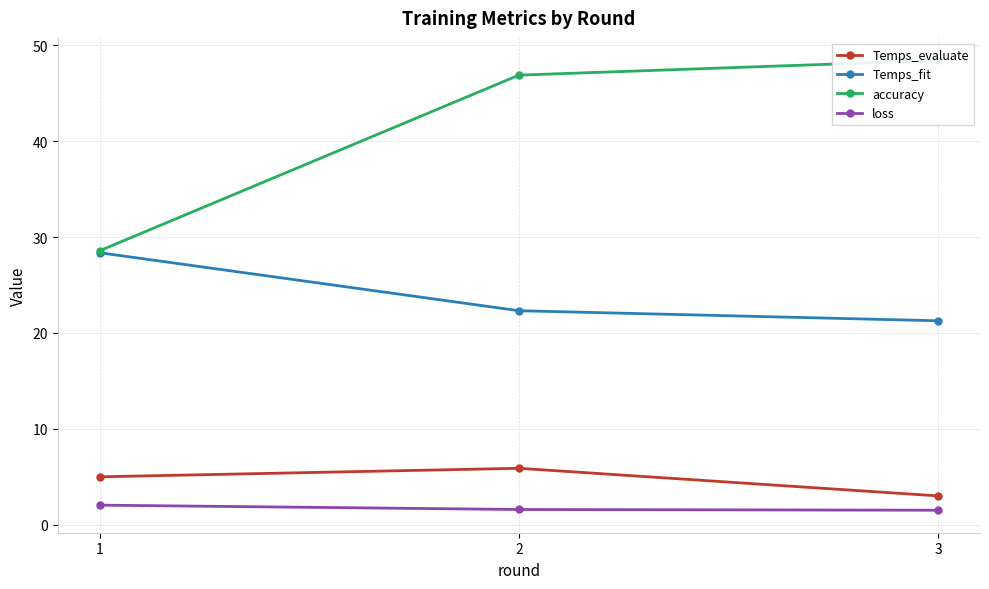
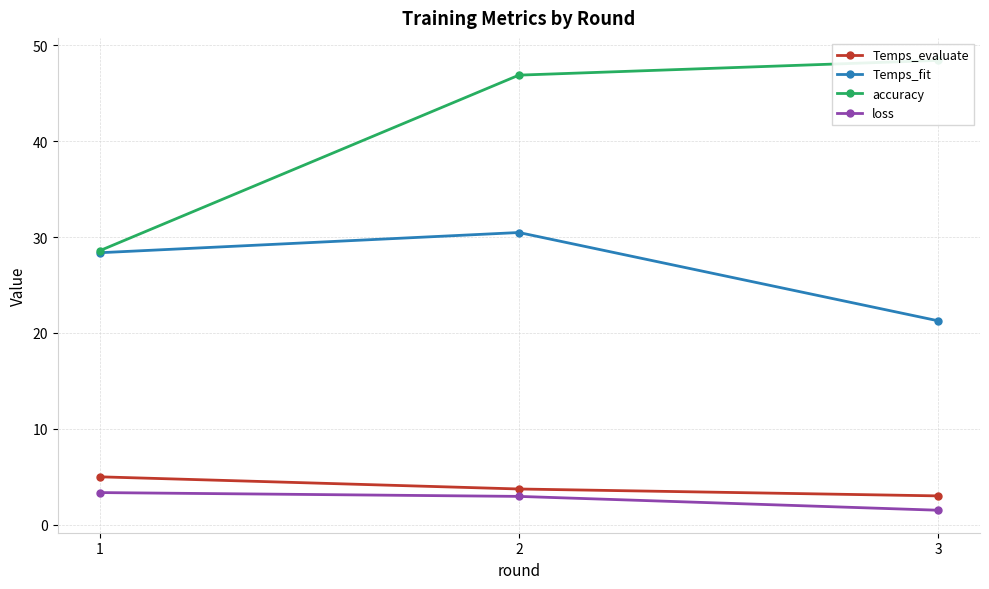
loss, 1: 2 -> 3
Temps_evaluate, 2: 6 -> 4
Temps_fit, 2: 22 -> 30
loss, 2: 2 -> 3
